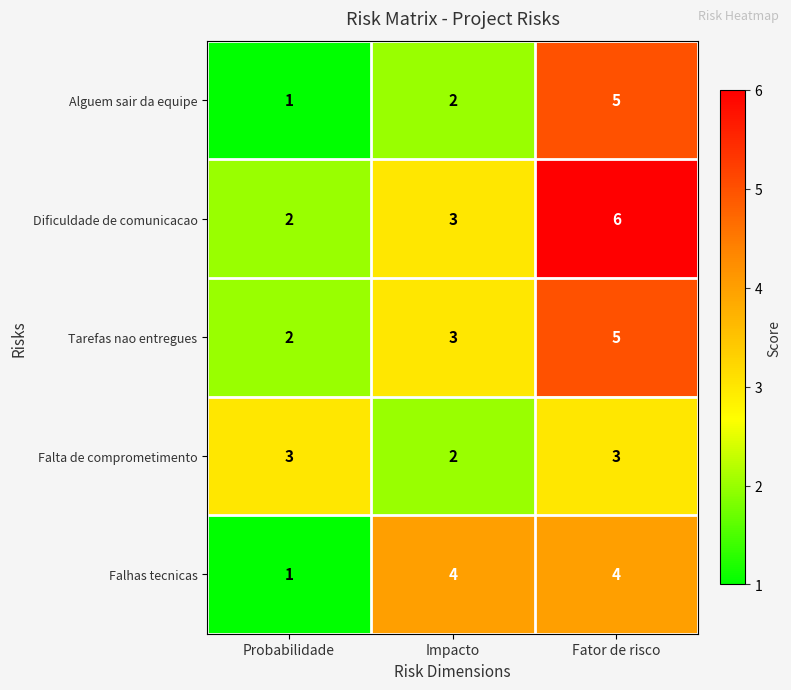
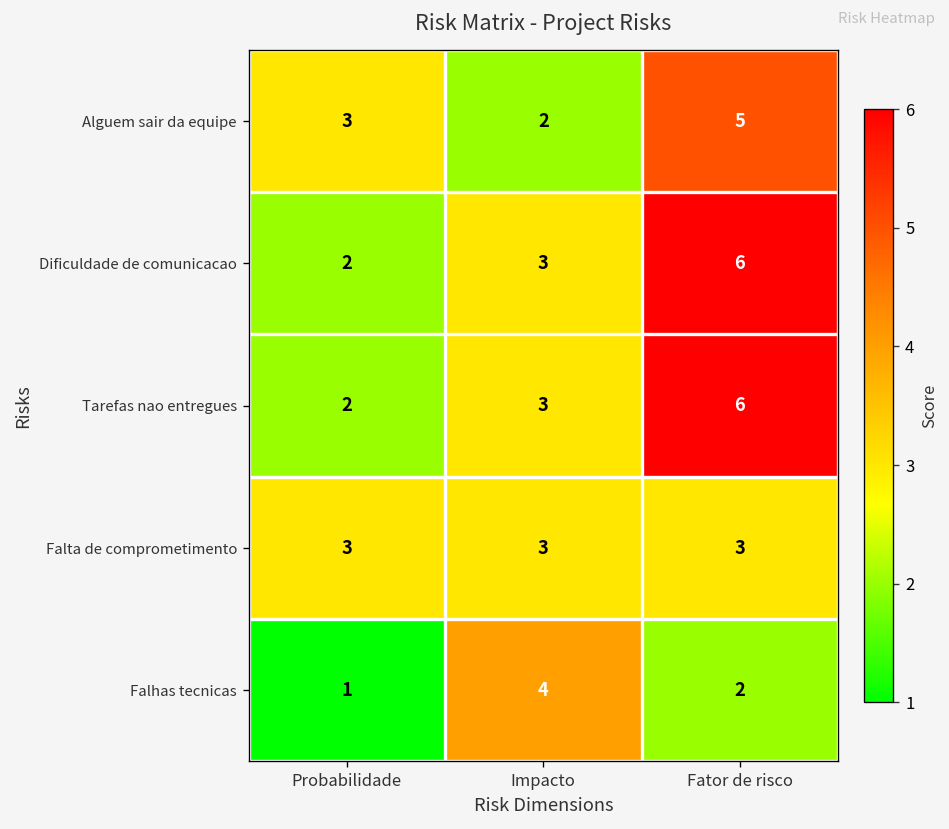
Alguem sair da equipe, Probabilidade: 1 -> 3
Tarefas nao entregues, Fator de risco: 5 -> 6
Falta de comprometimento, Impacto: 2 -> 3
Falhas tecnicas, Fator de risco: 4 -> 2
